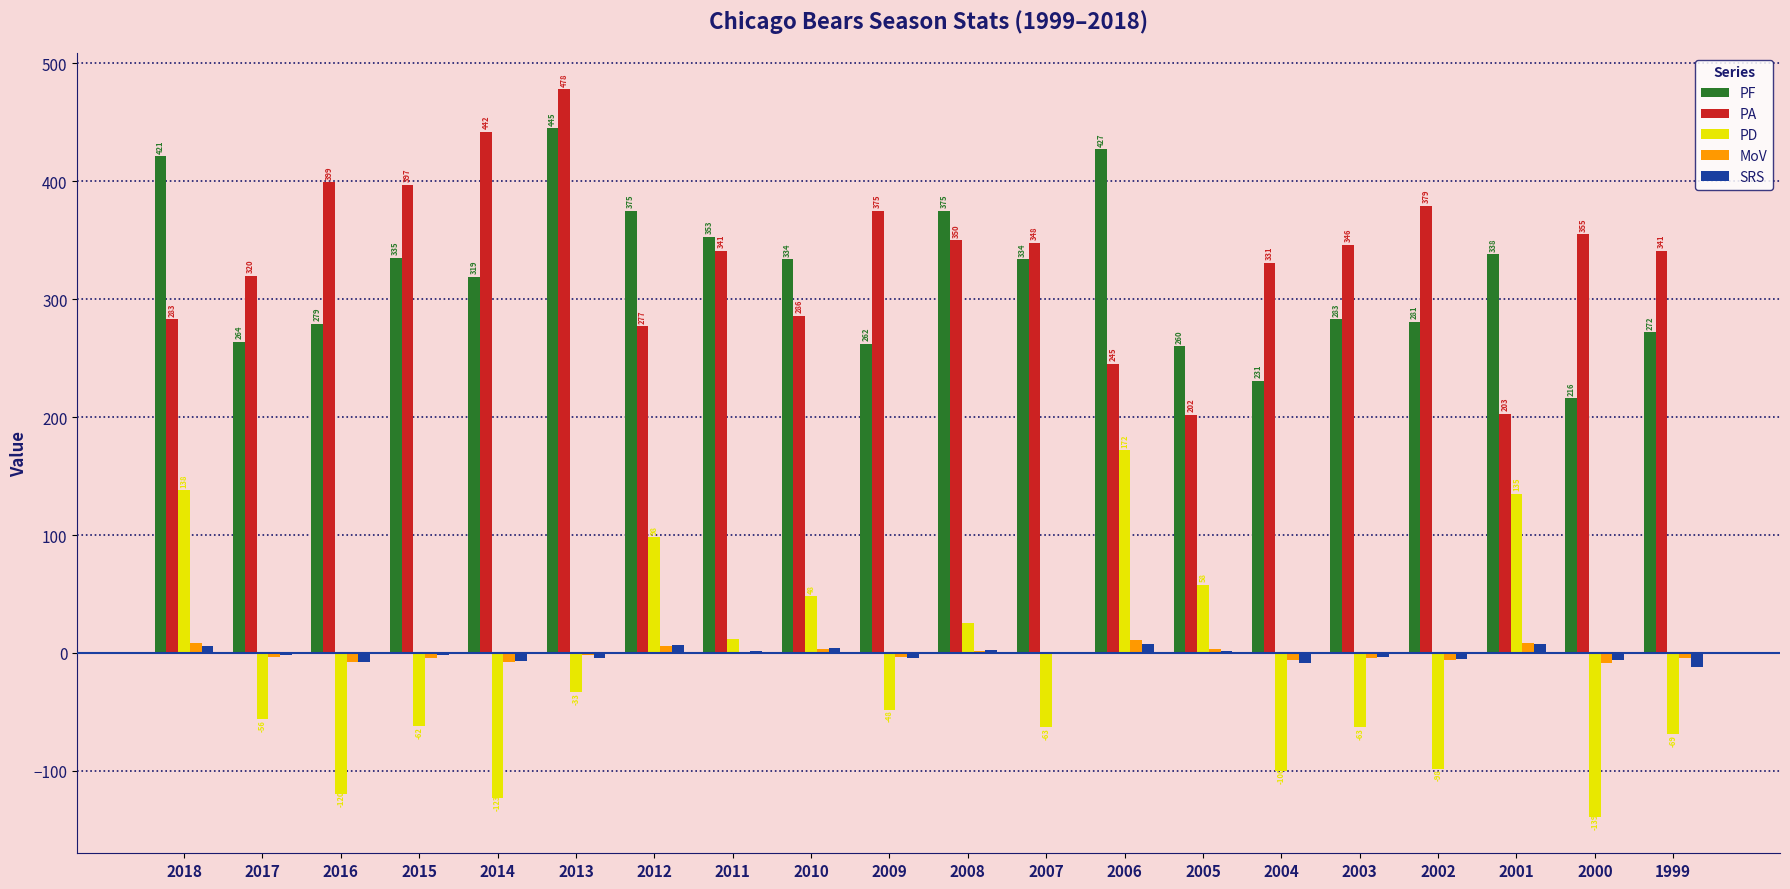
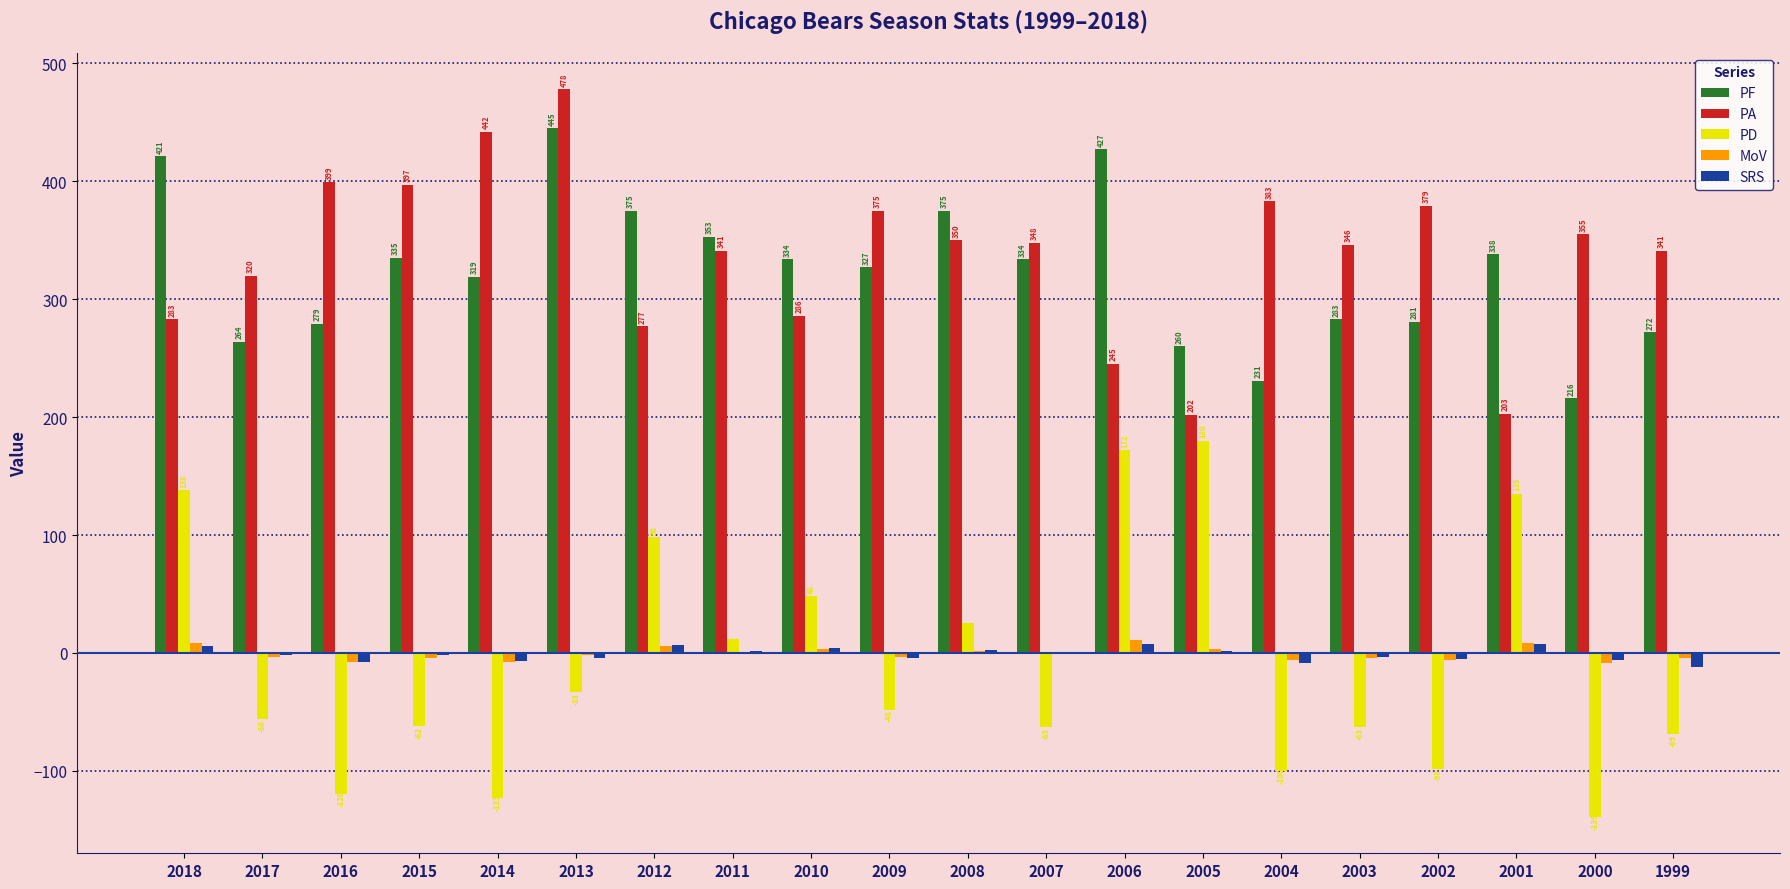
PF, 2009: 262 -> 327
PD, 2005: 58 -> 180
PA, 2004: 331 -> 383
